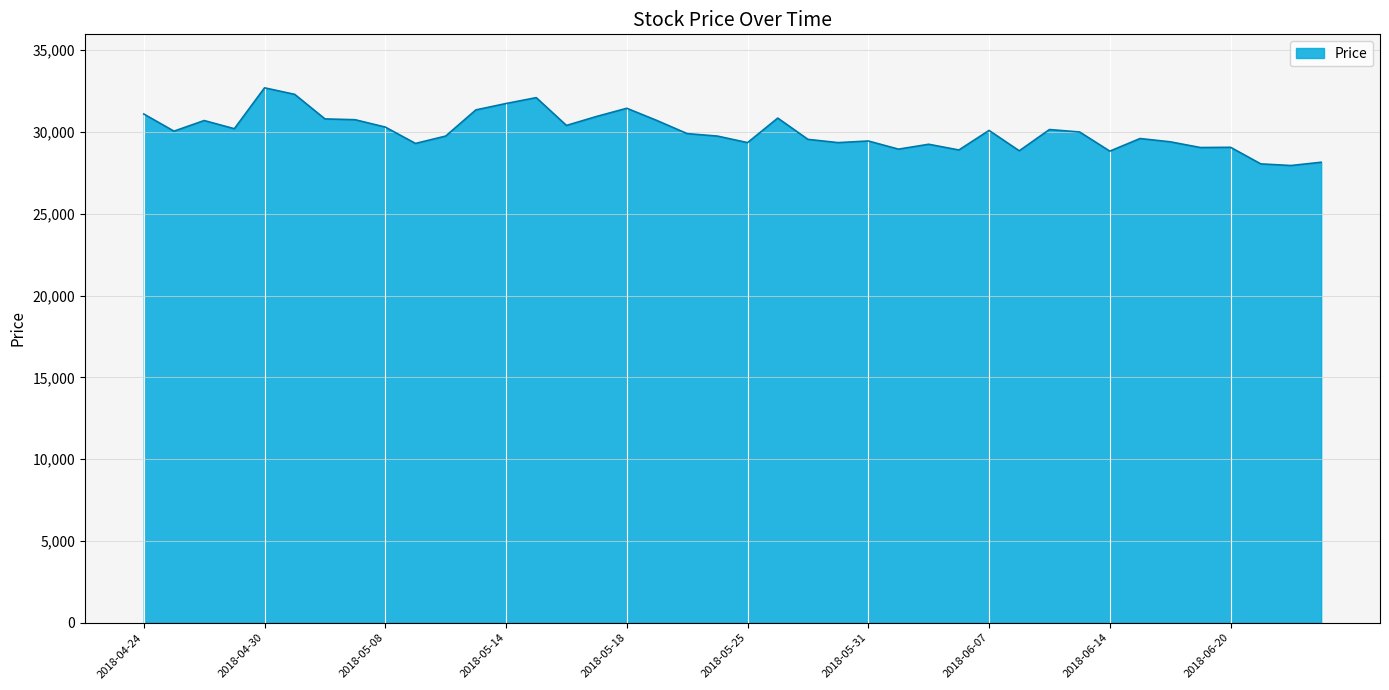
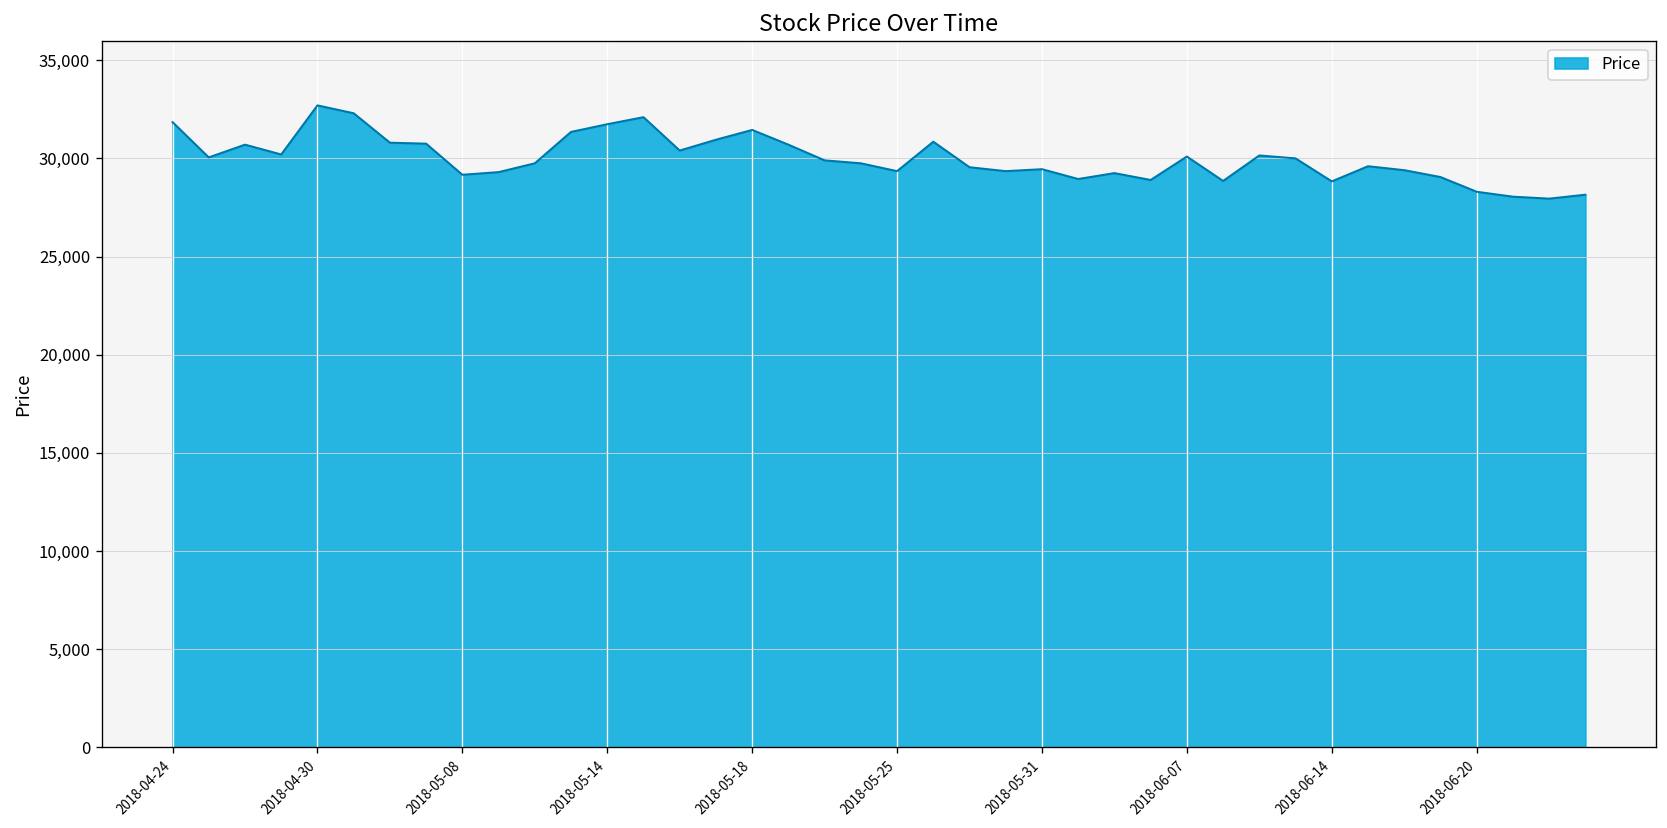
2018-04-24: 31,100 -> 31,800
2018-05-08: 30,300 -> 29,200
2018-06-20: 29,100 -> 28,300
